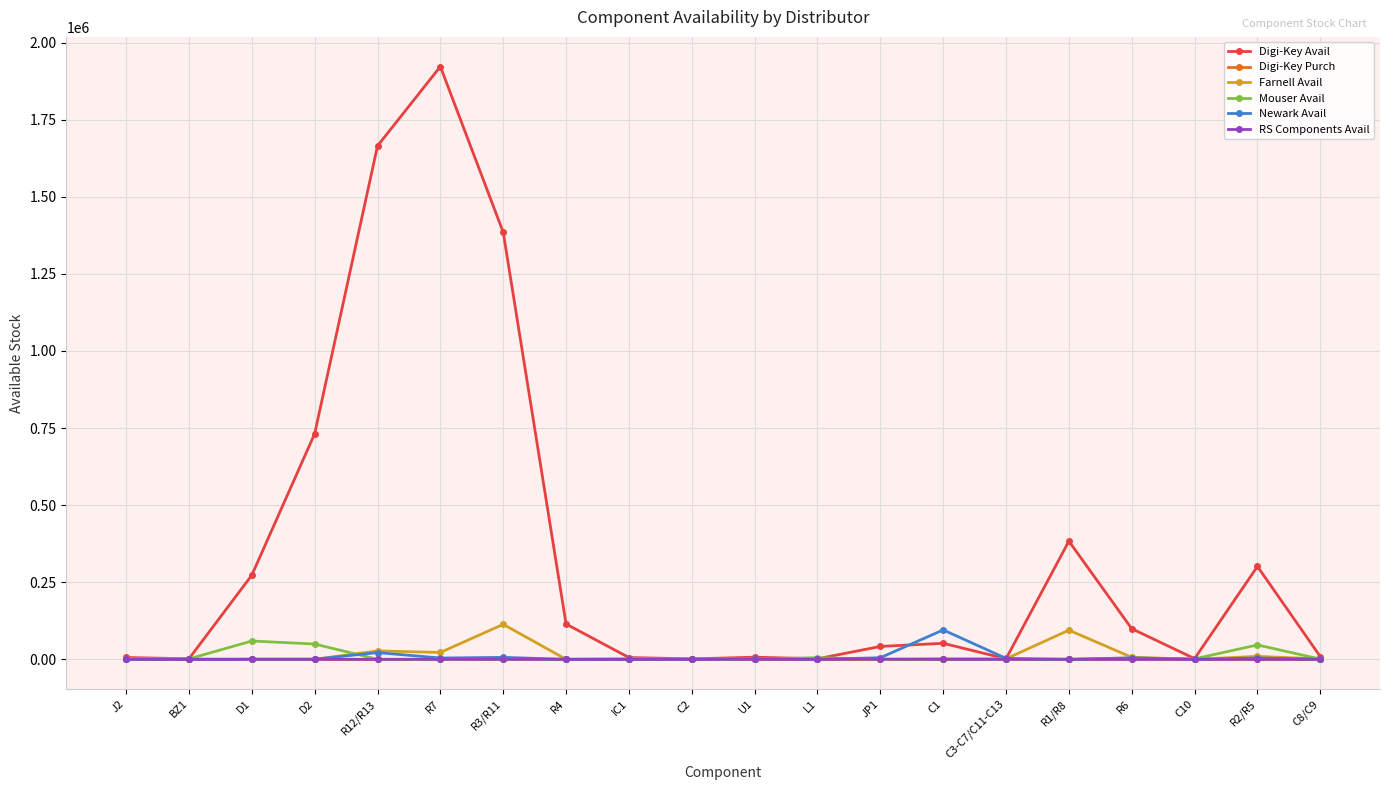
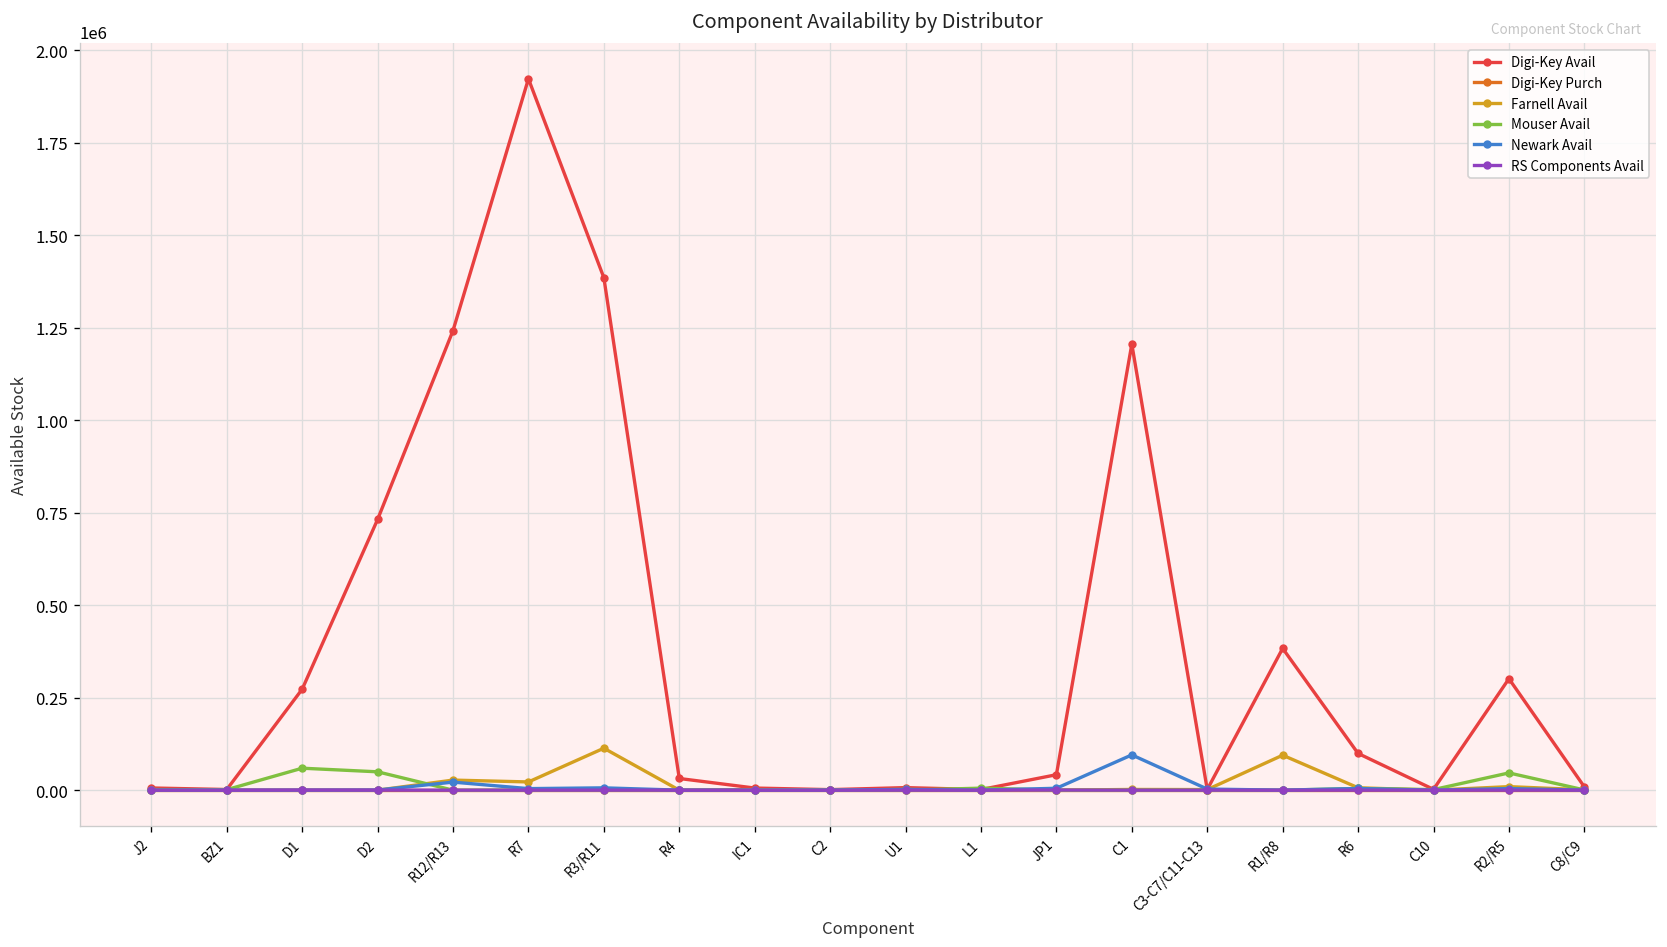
Digi-Key Avail, R12/R13: 1660000 -> 1240000
Digi-Key Avail, R4: 110000 -> 30000
Digi-Key Avail, C1: 50000 -> 1210000
